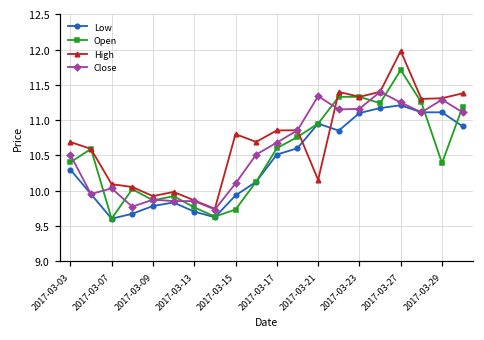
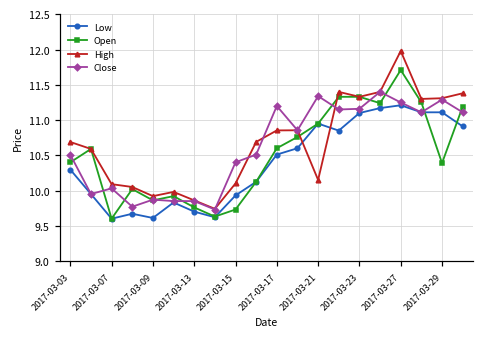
Low, 2017-03-09: 9.8 -> 9.6
High, 2017-03-15: 10.8 -> 10.1
Close, 2017-03-15: 10.1 -> 10.4
Close, 2017-03-17: 10.7 -> 11.2
